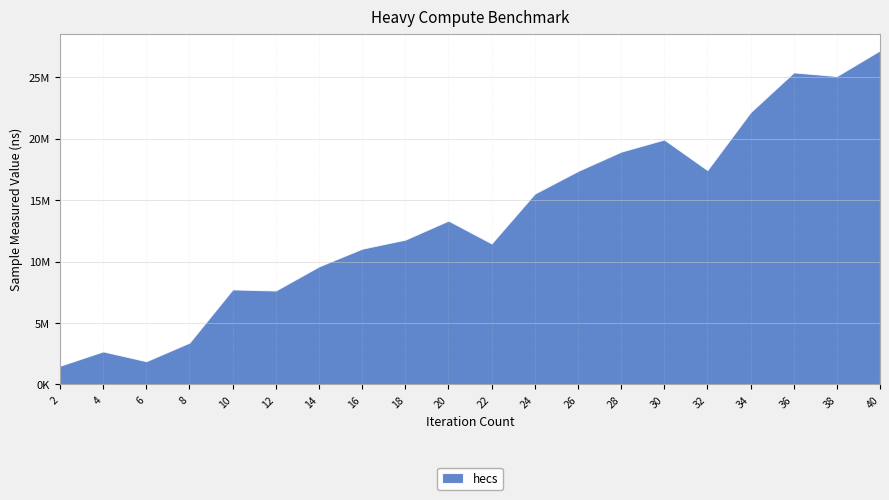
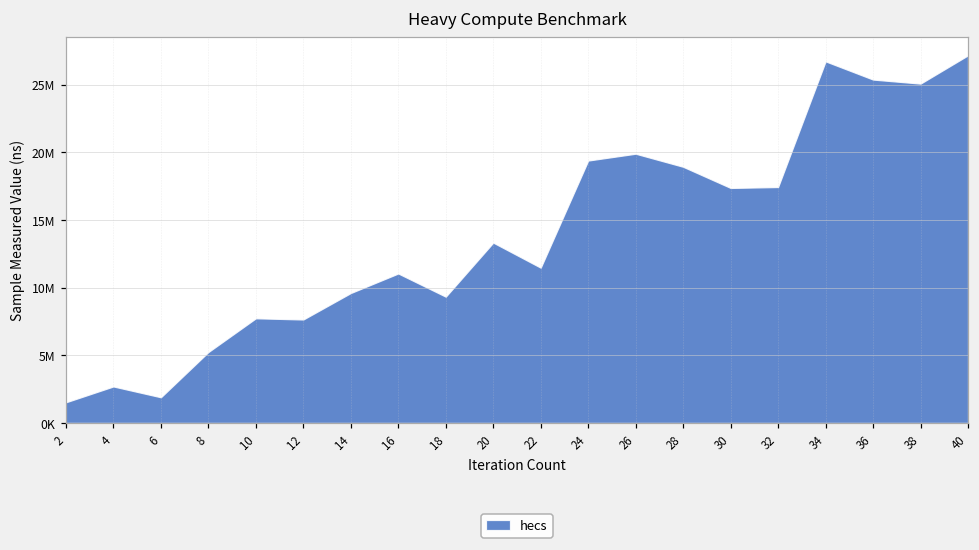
8: 3400000 -> 5200000
18: 11800000 -> 9300000
24: 15500000 -> 19400000
26: 17400000 -> 19900000
30: 19900000 -> 17400000
34: 22200000 -> 26700000
